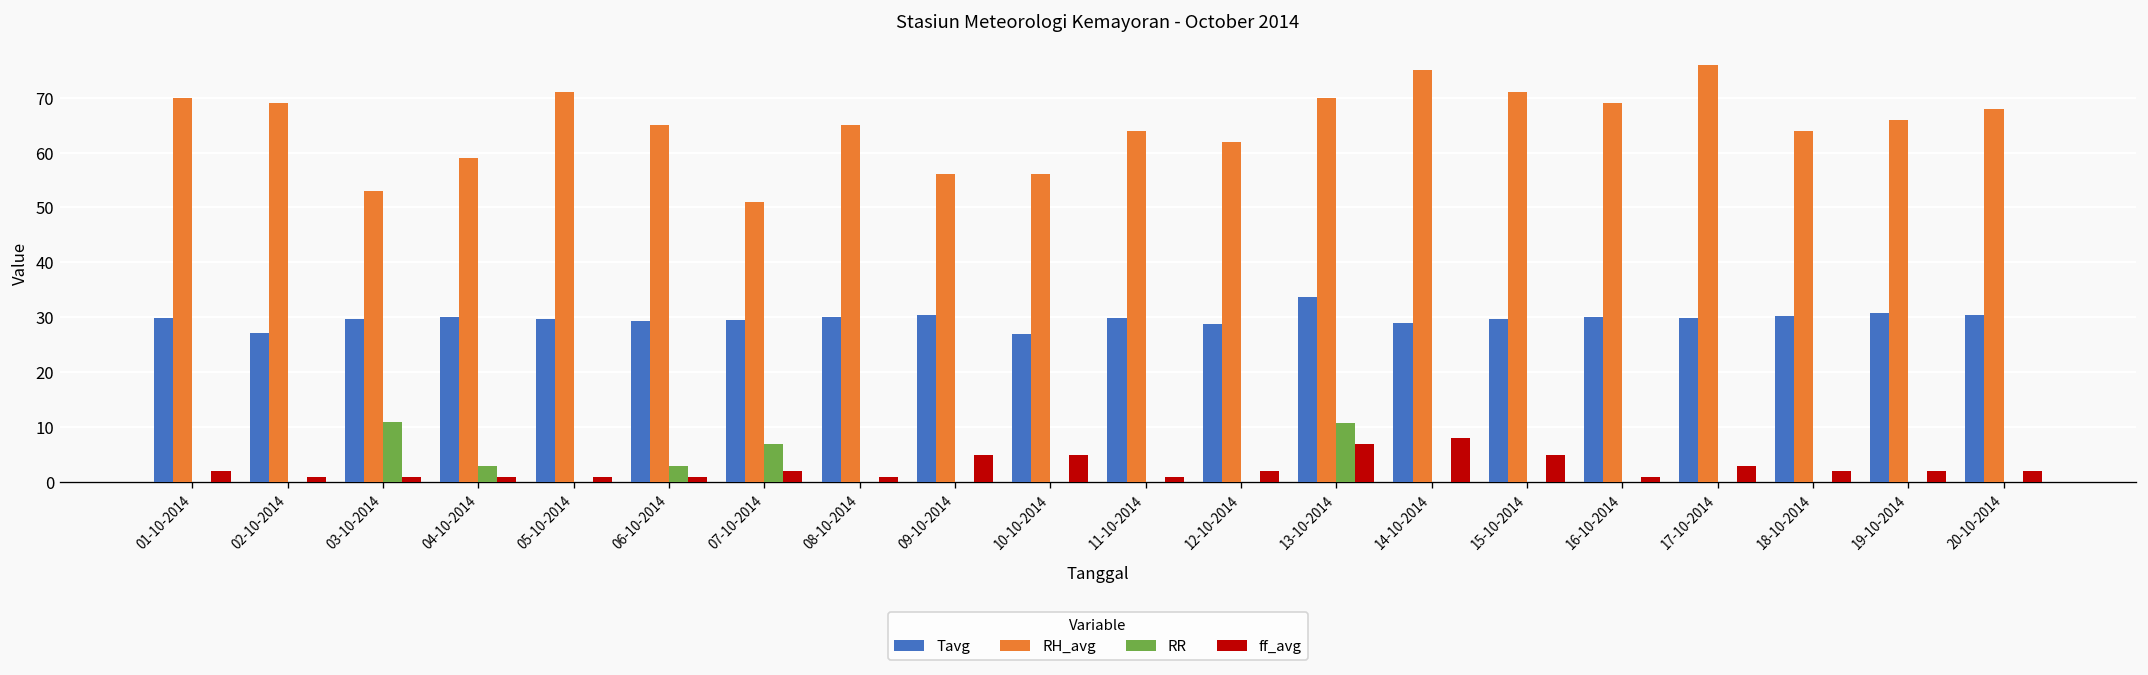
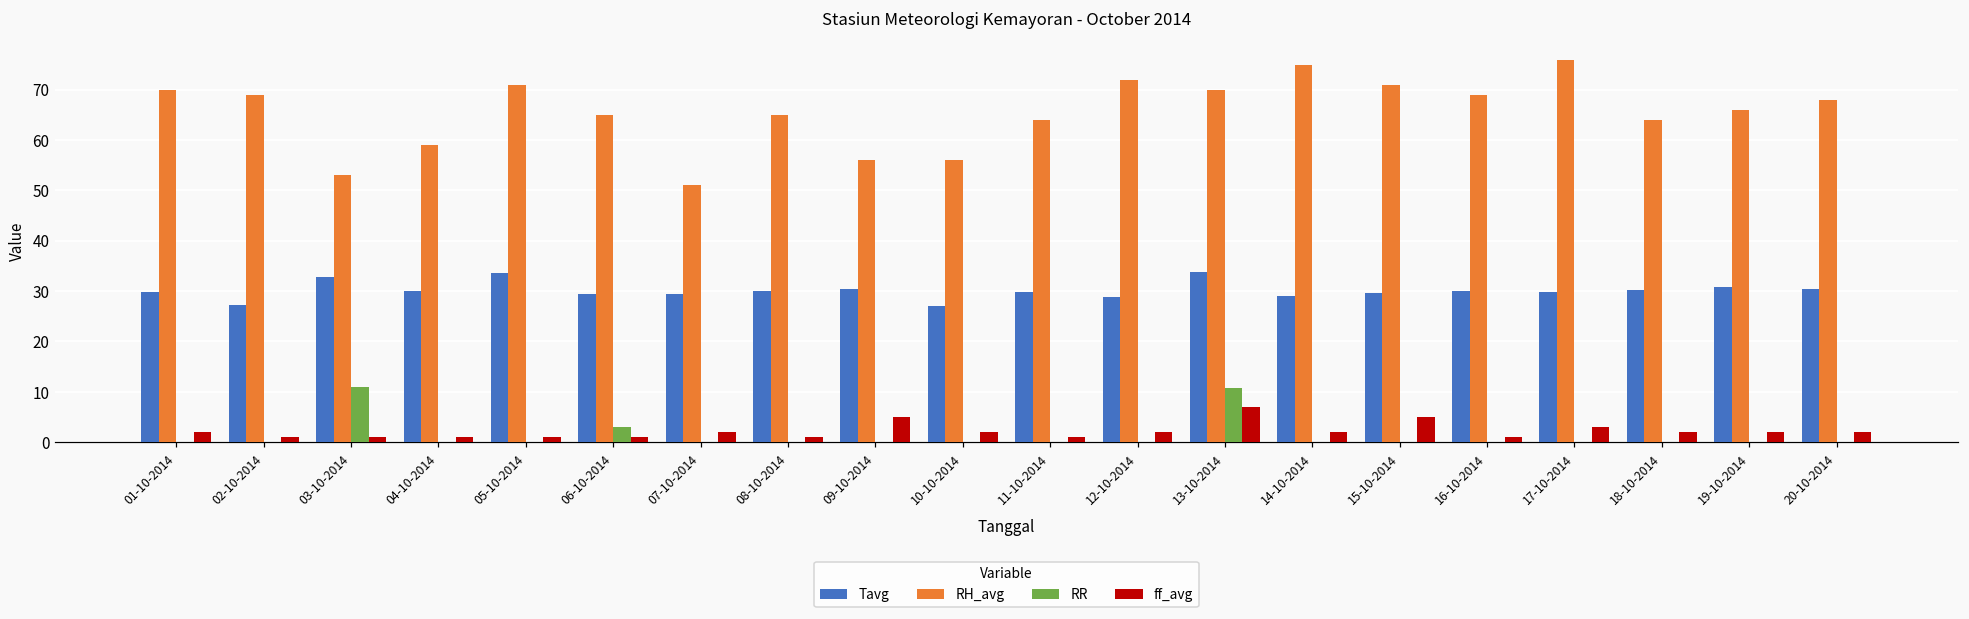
Tavg, 03-10-2014: 30 -> 33
RR, 04-10-2014: 3 -> 0
Tavg, 05-10-2014: 30 -> 34
RR, 07-10-2014: 7 -> 0
ff_avg, 10-10-2014: 5 -> 2
RH_avg, 12-10-2014: 62 -> 72
ff_avg, 14-10-2014: 8 -> 2
